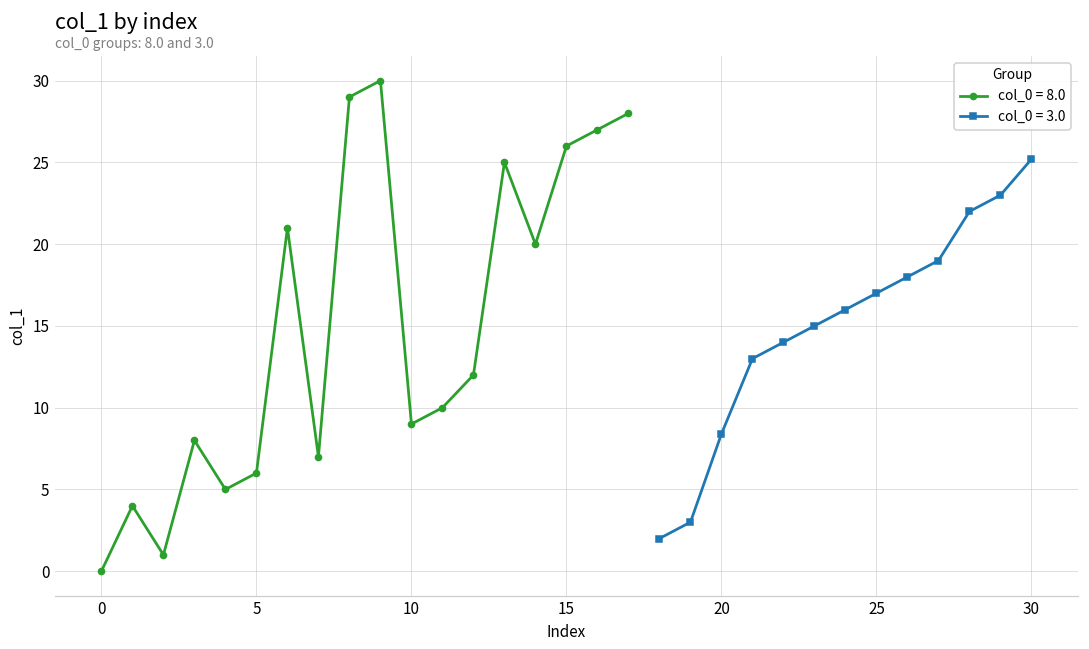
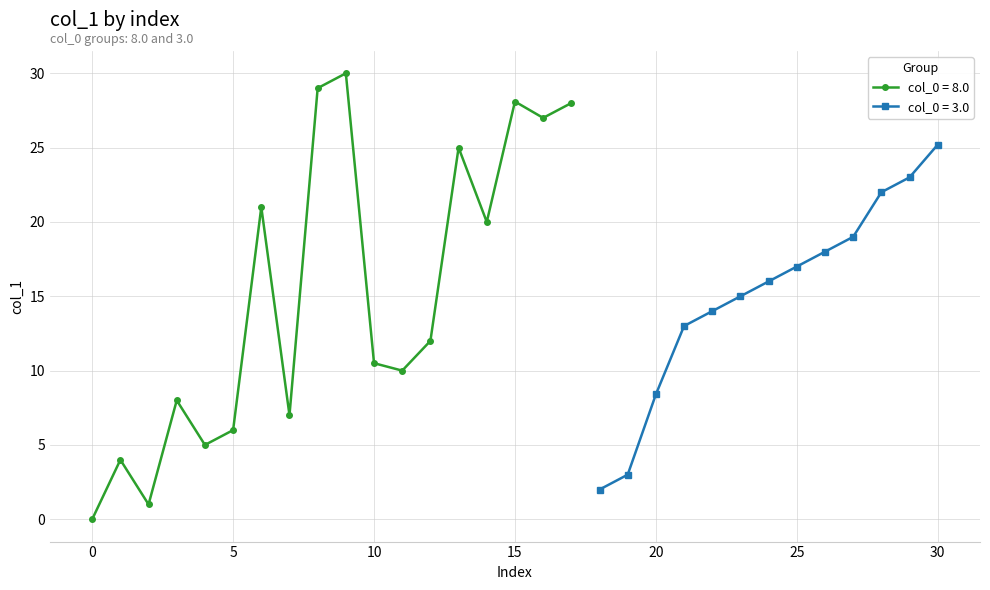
col_0 = 8.0, 10: 9.0 -> 10.5
col_0 = 8.0, 15: 26.0 -> 28.1
